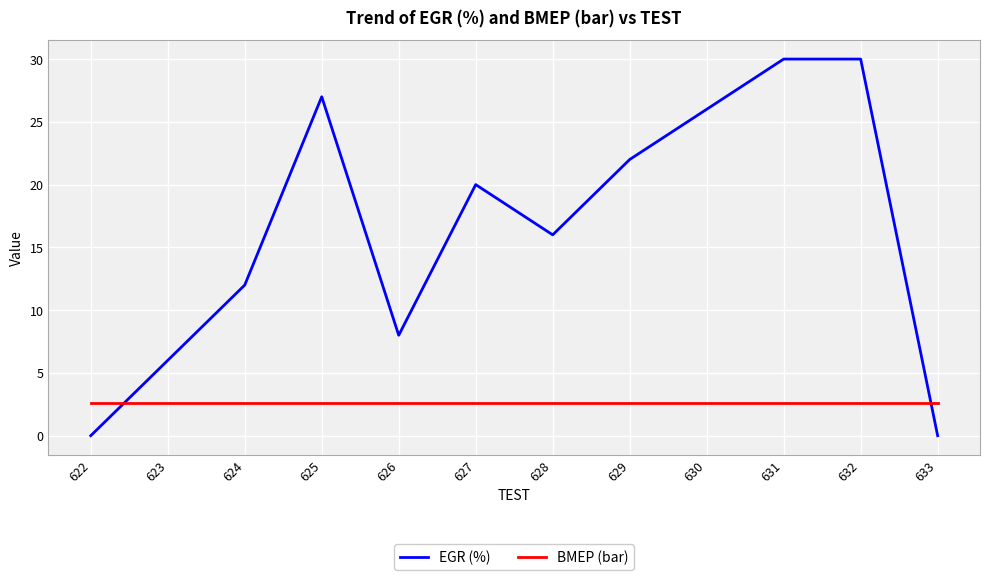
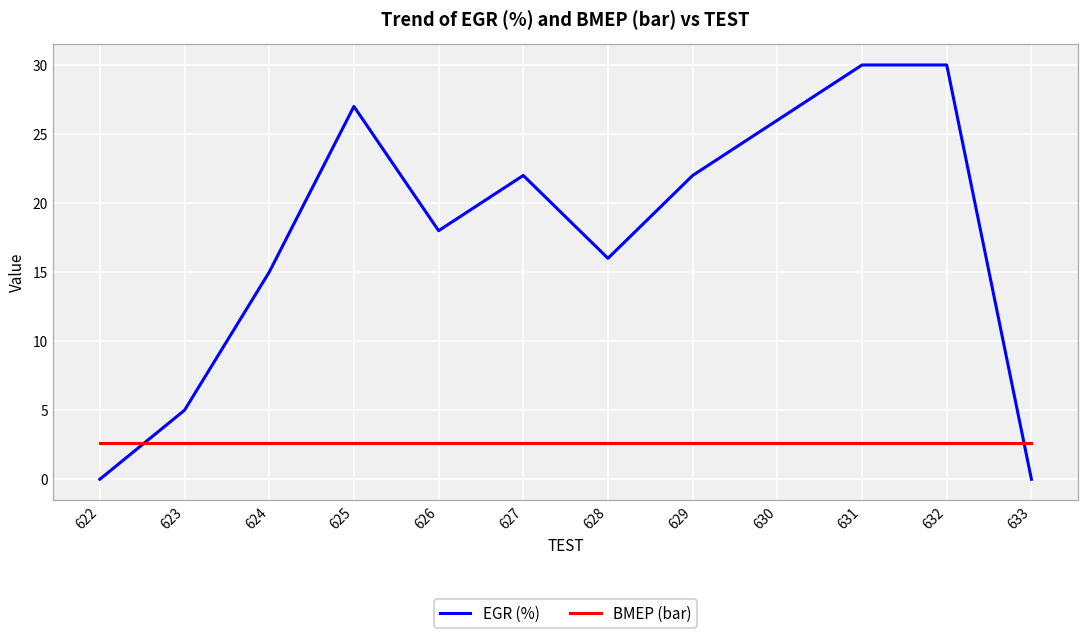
EGR (%), 623: 6 -> 5
EGR (%), 624: 12 -> 15
EGR (%), 626: 8 -> 18
EGR (%), 627: 20 -> 22
